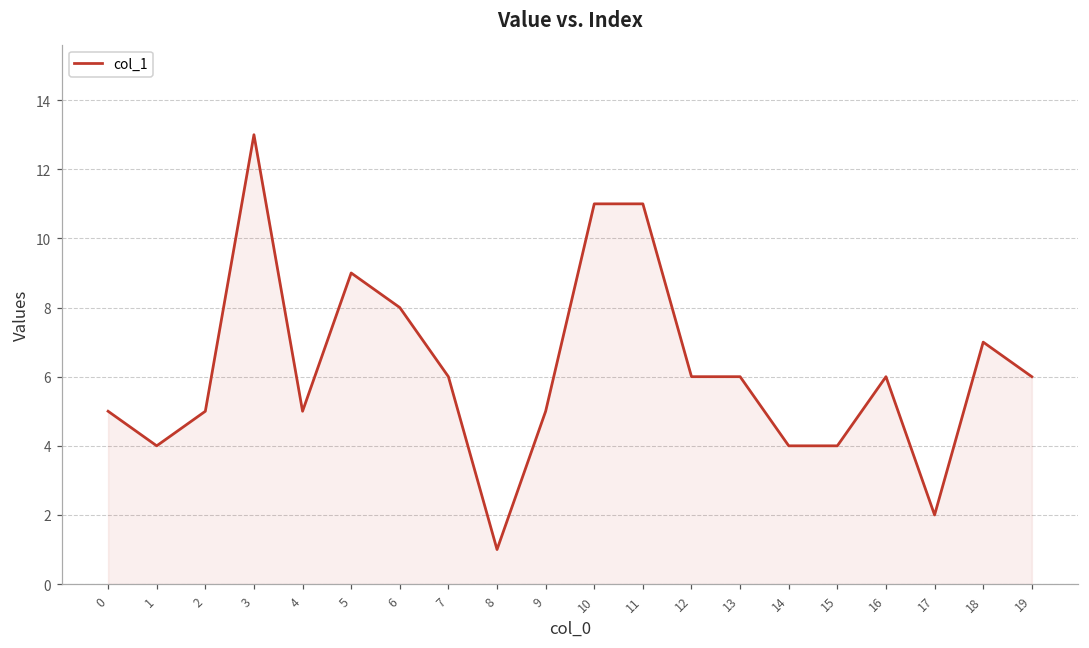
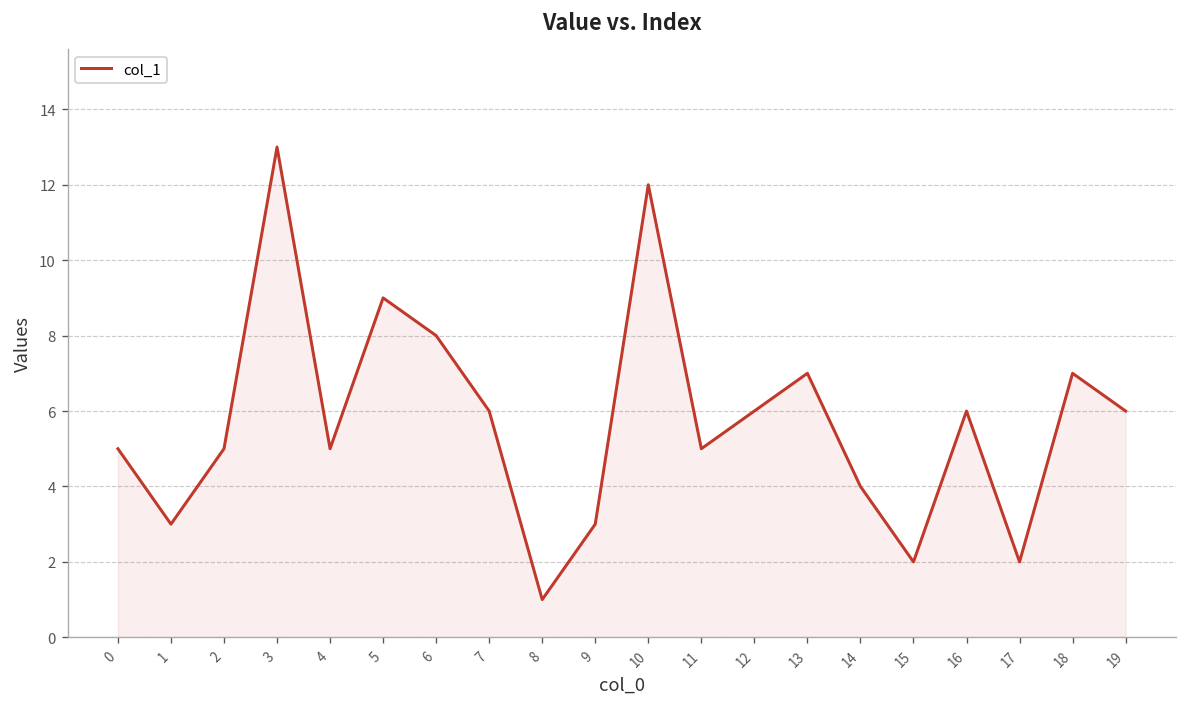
1: 4 -> 3
9: 5 -> 3
10: 11 -> 12
11: 11 -> 5
13: 6 -> 7
15: 4 -> 2
